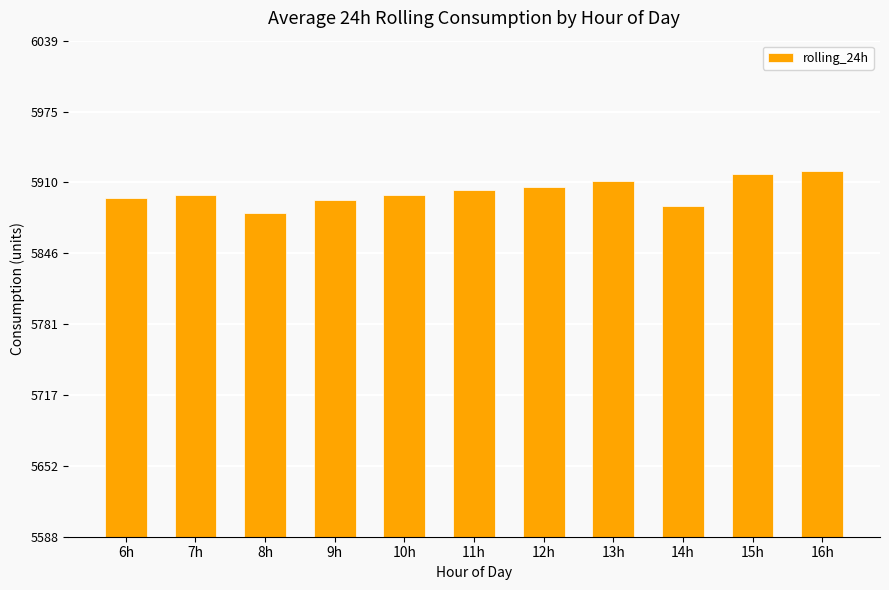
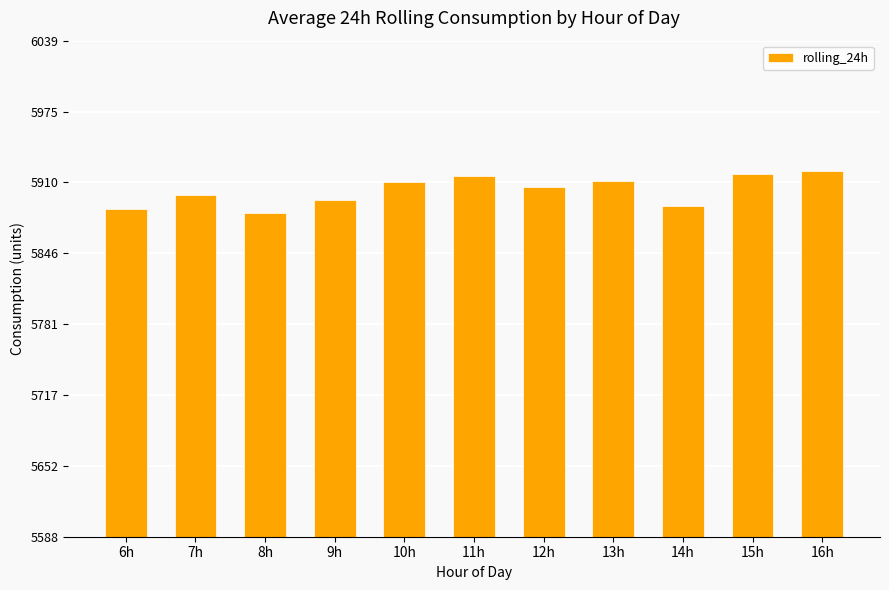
6h: 5896 -> 5887
10h: 5899 -> 5911
11h: 5904 -> 5917
